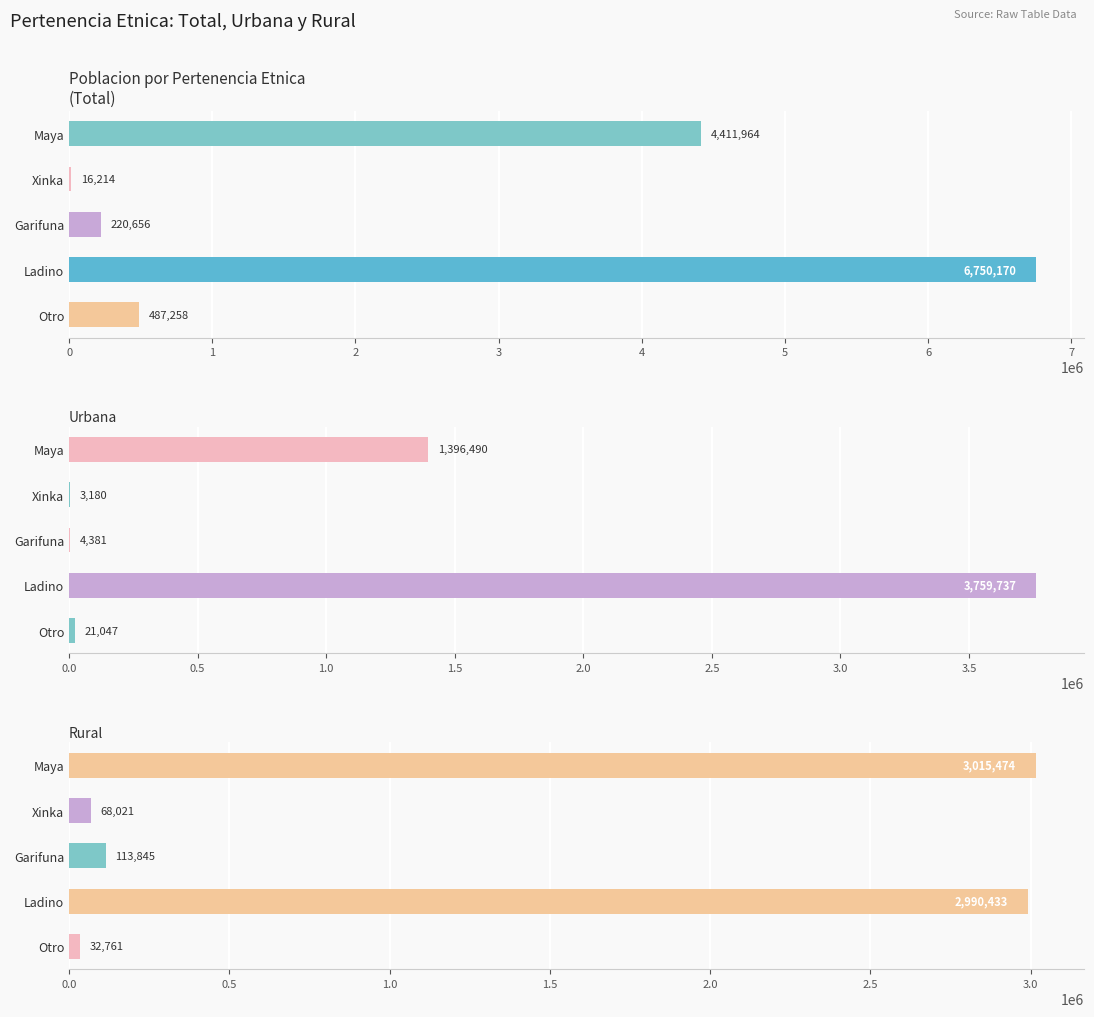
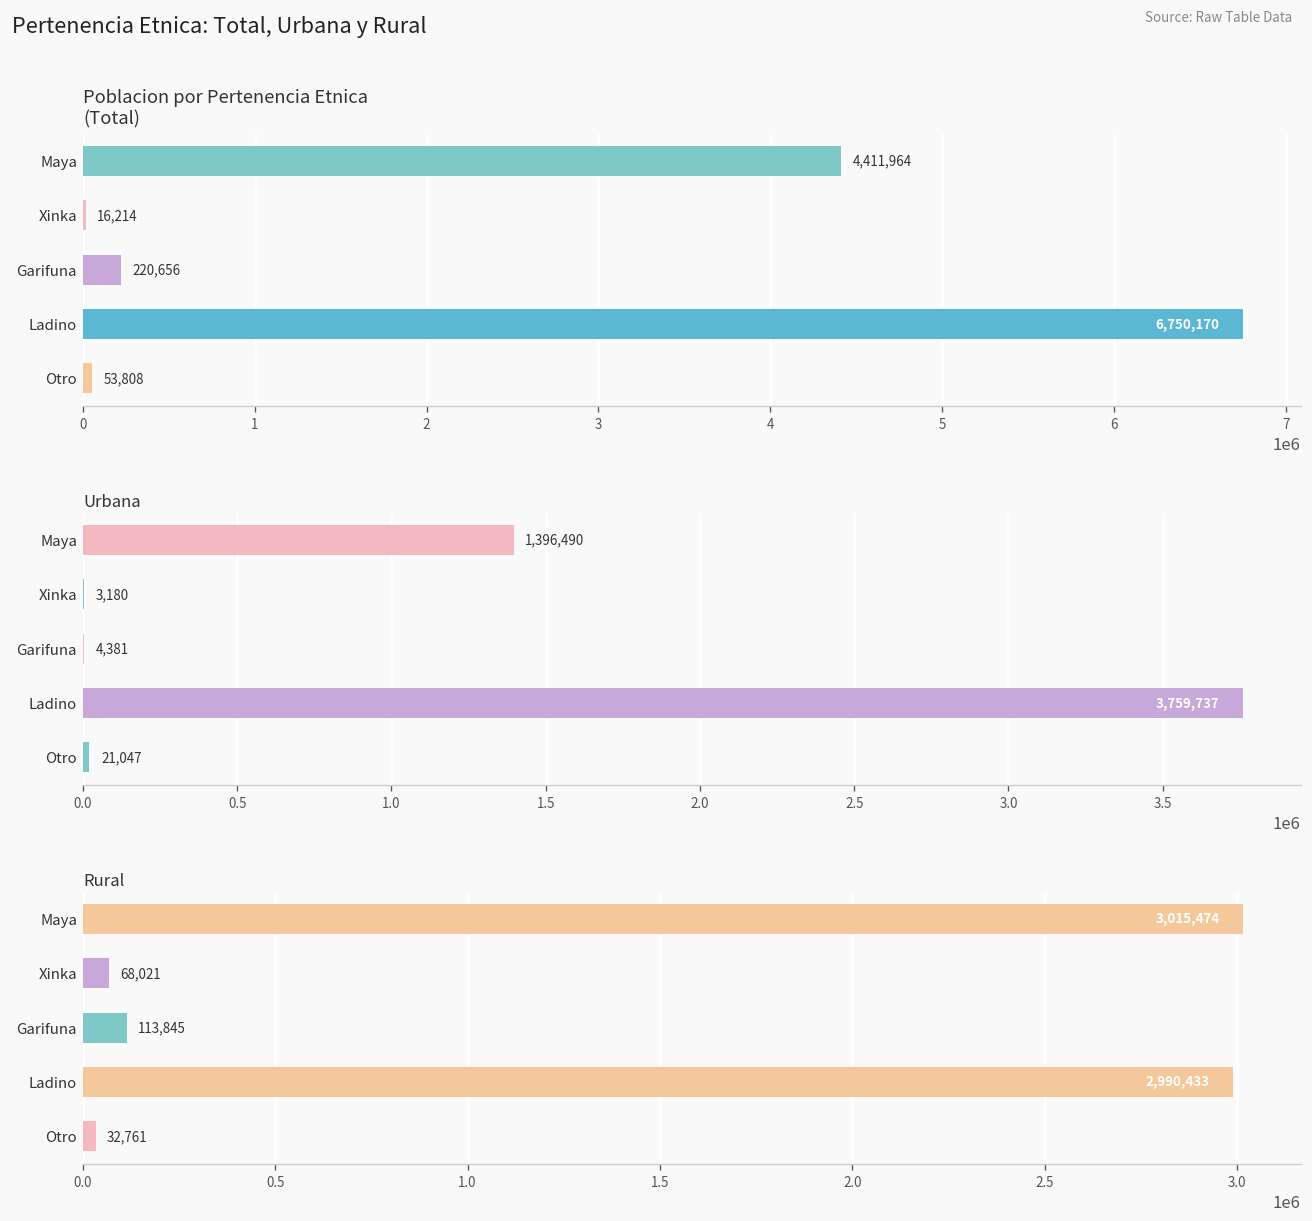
Poblacion por Pertenencia Etnica (Total), Otro: 487,258 -> 53,808
